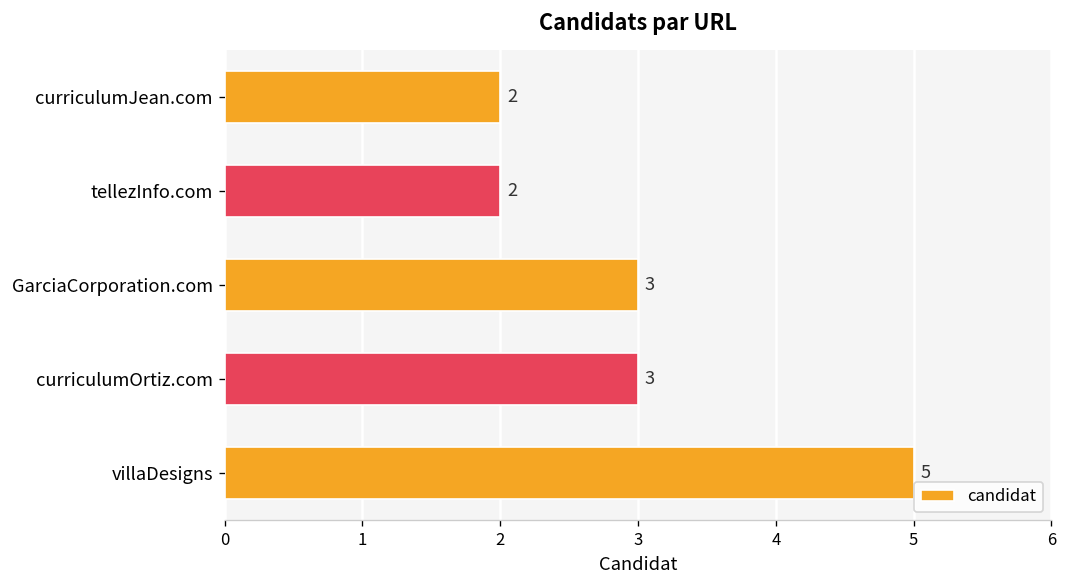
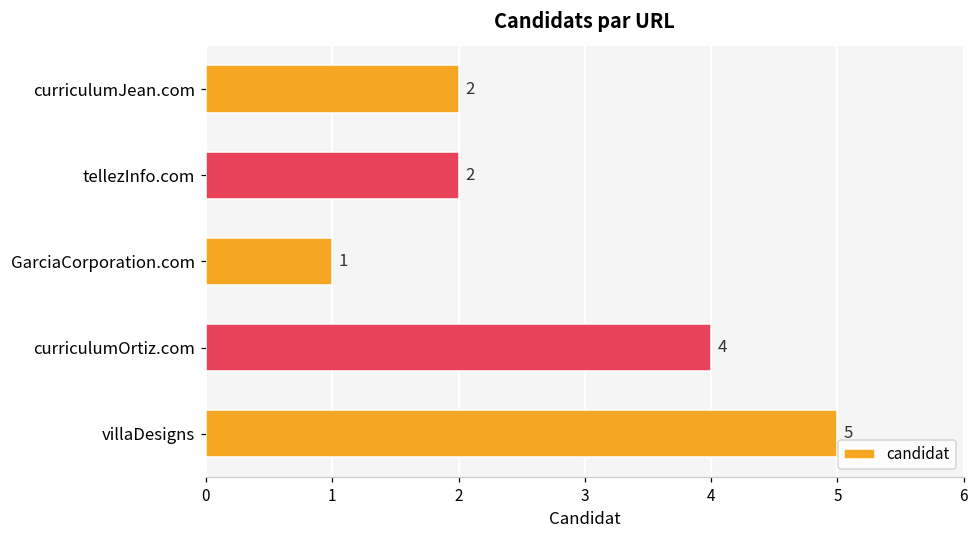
GarciaCorporation.com: 3 -> 1
curriculumOrtiz.com: 3 -> 4
